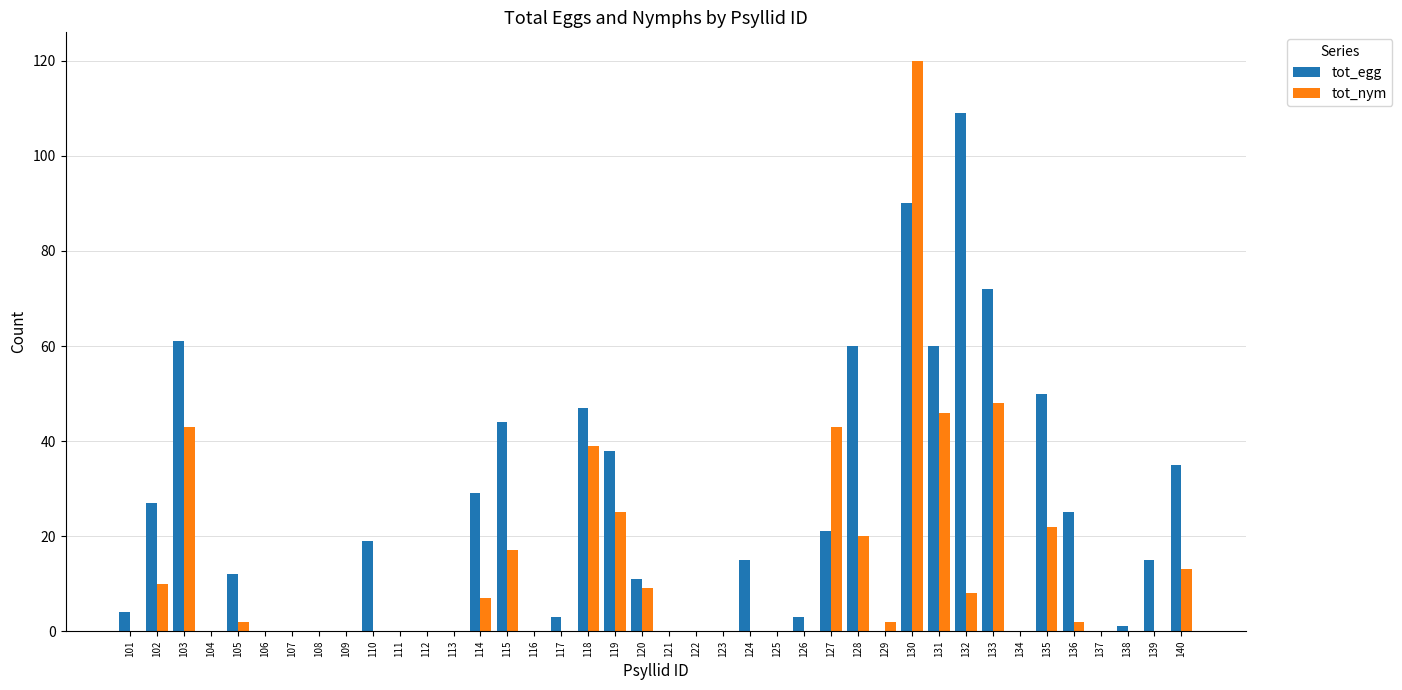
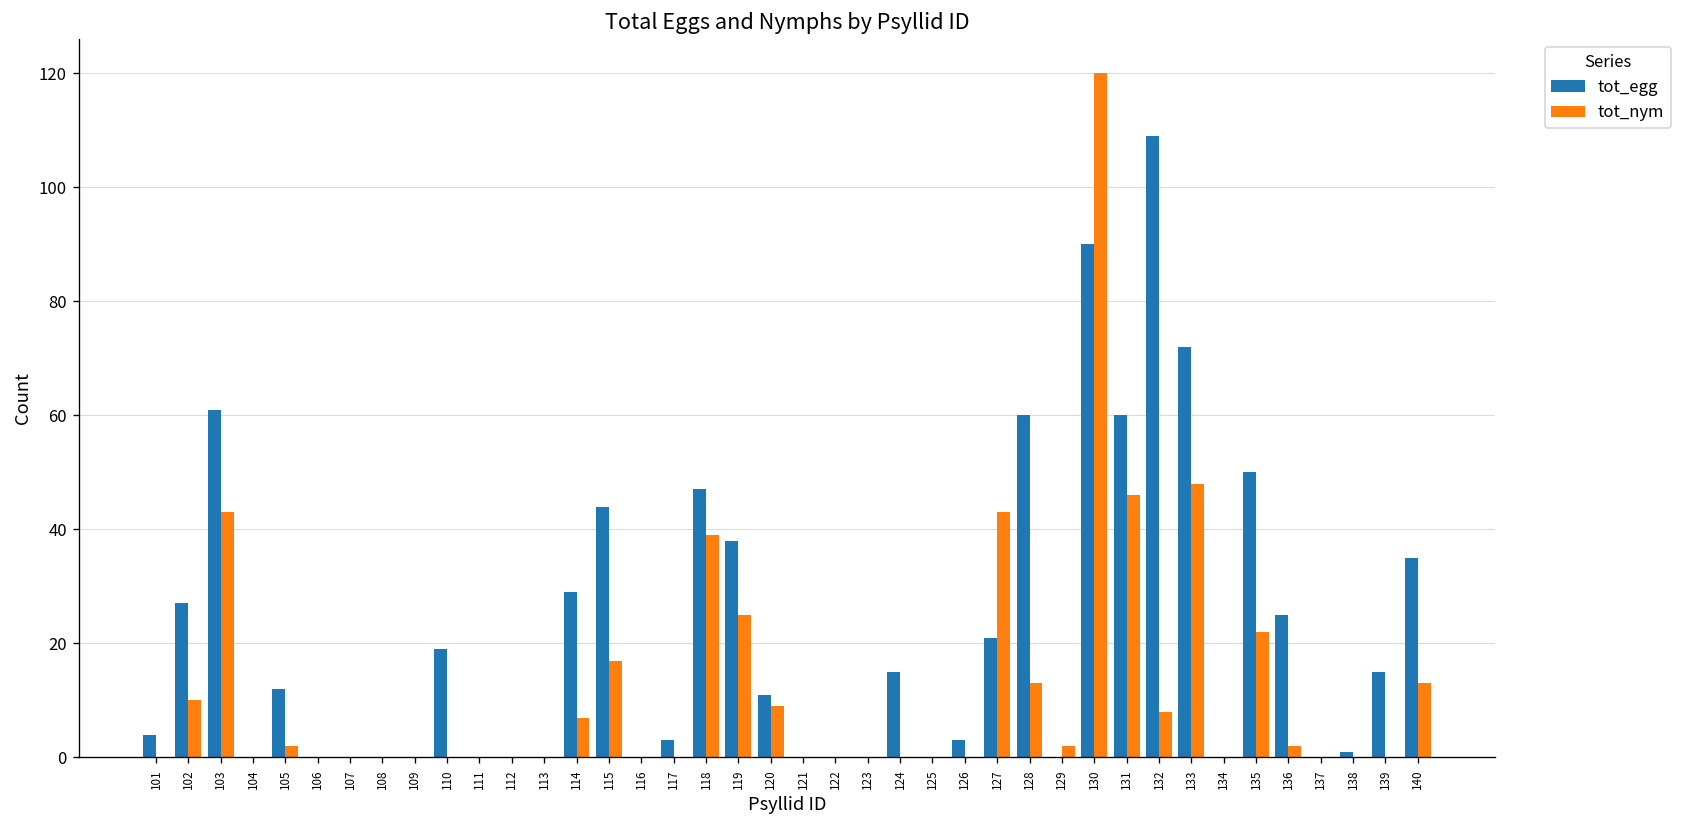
tot_nym, 128: 20 -> 13
